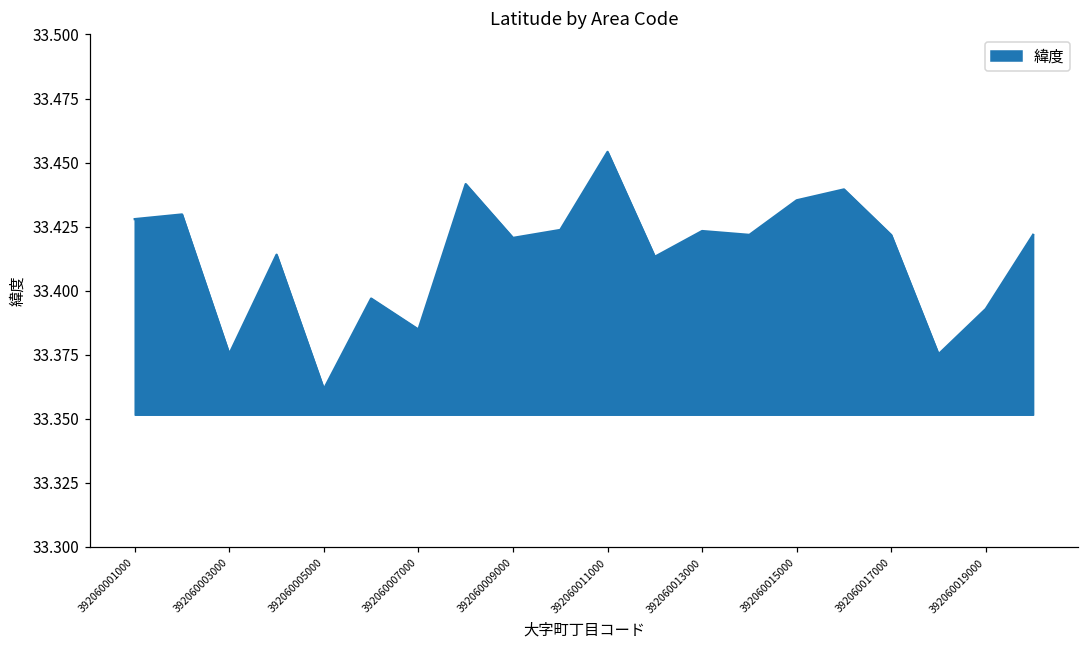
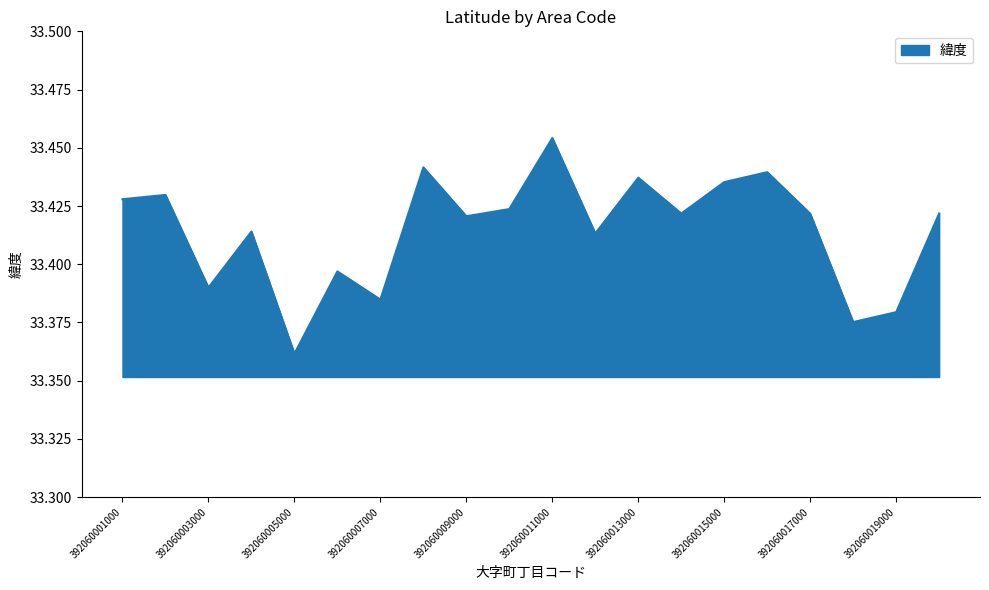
392060003000: 33.375 -> 33.390
392060013000: 33.423 -> 33.437
392060019000: 33.393 -> 33.379
